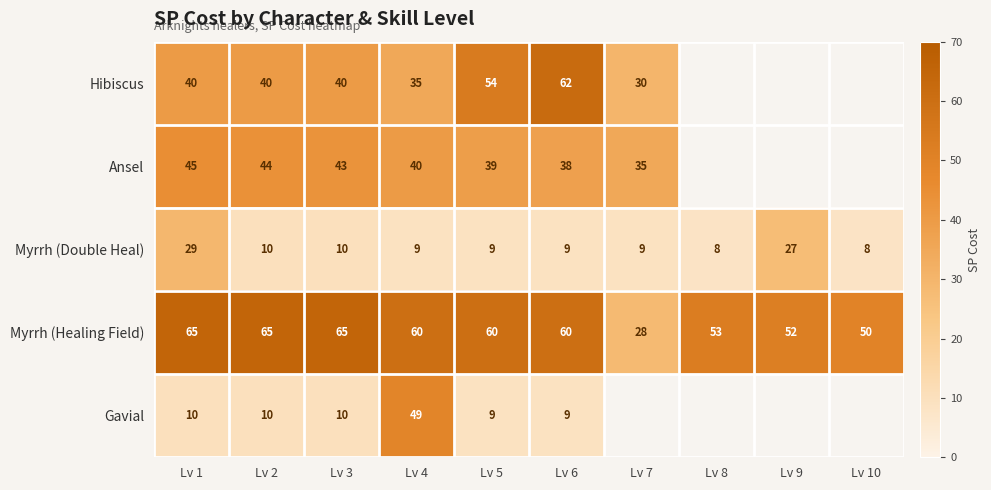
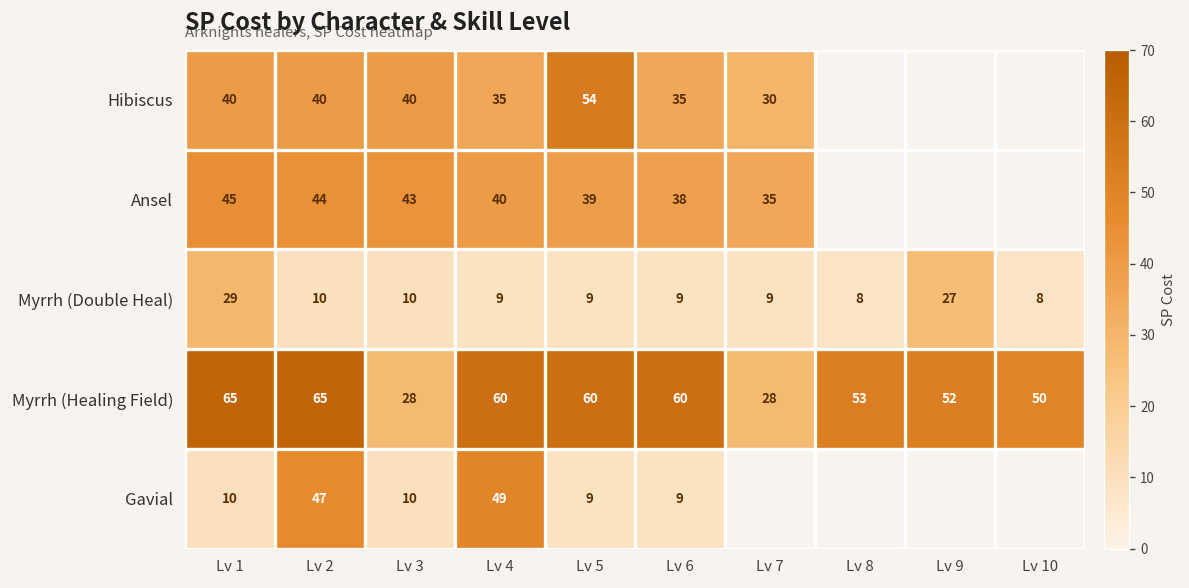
Hibiscus, Lv 6: 62 -> 35
Myrrh (Healing Field), Lv 3: 65 -> 28
Gavial, Lv 2: 10 -> 47
